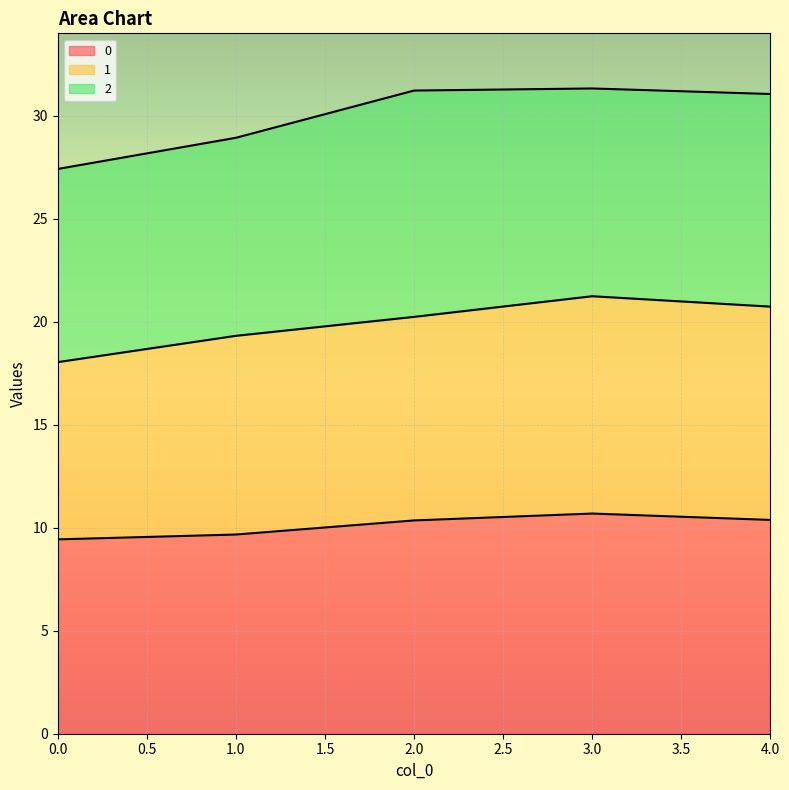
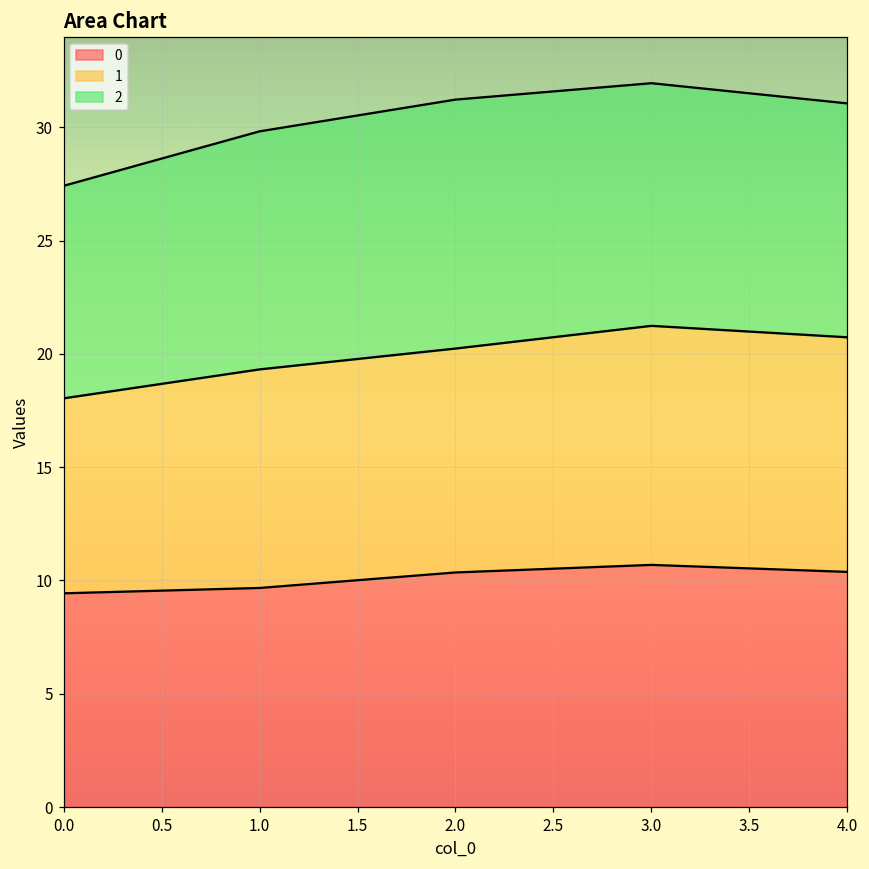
2, 1.0: 9.6 -> 10.5
2, 3.0: 10.1 -> 10.7
